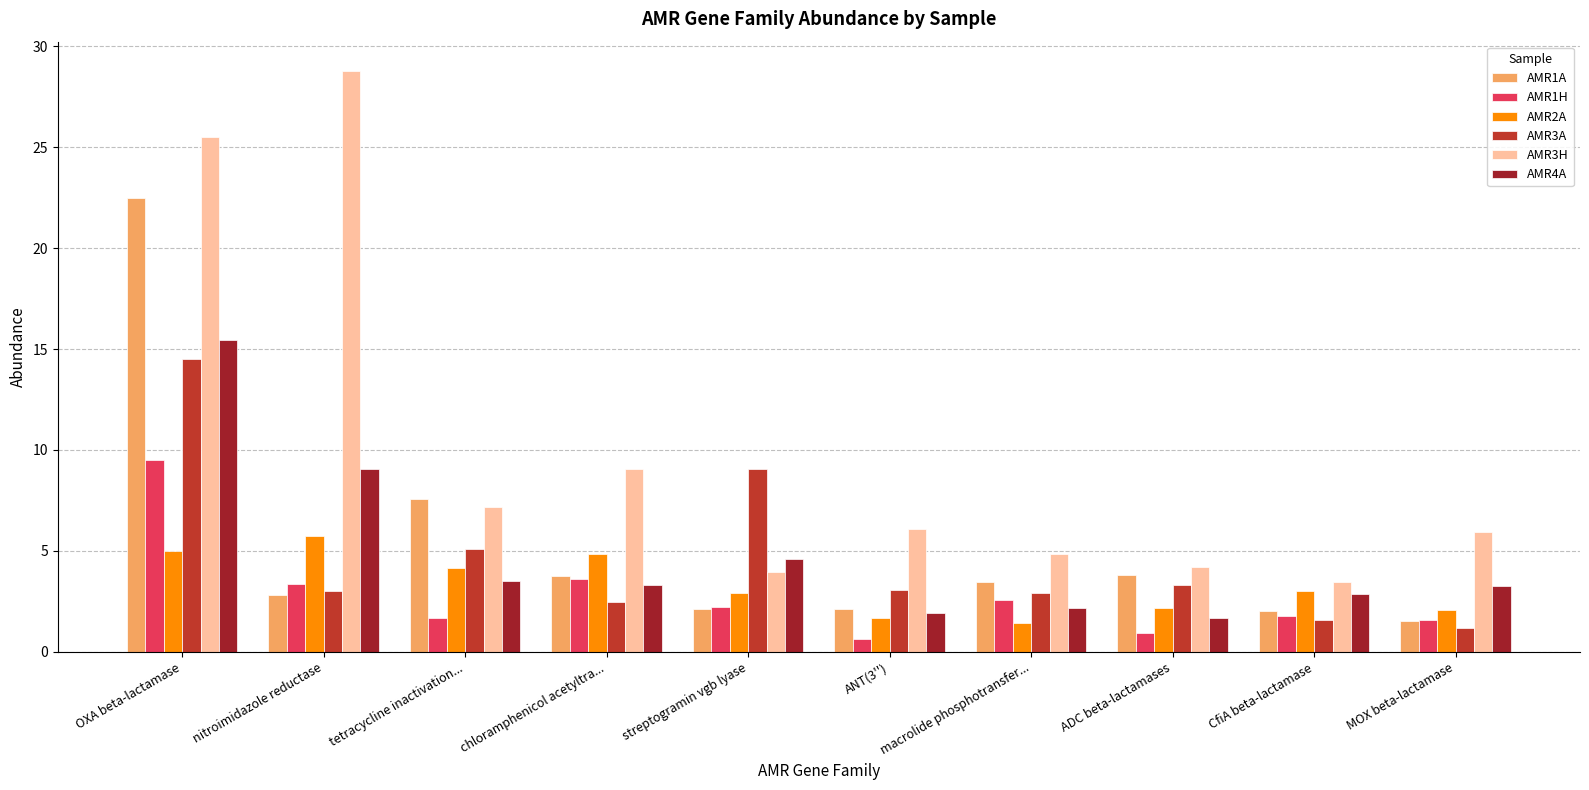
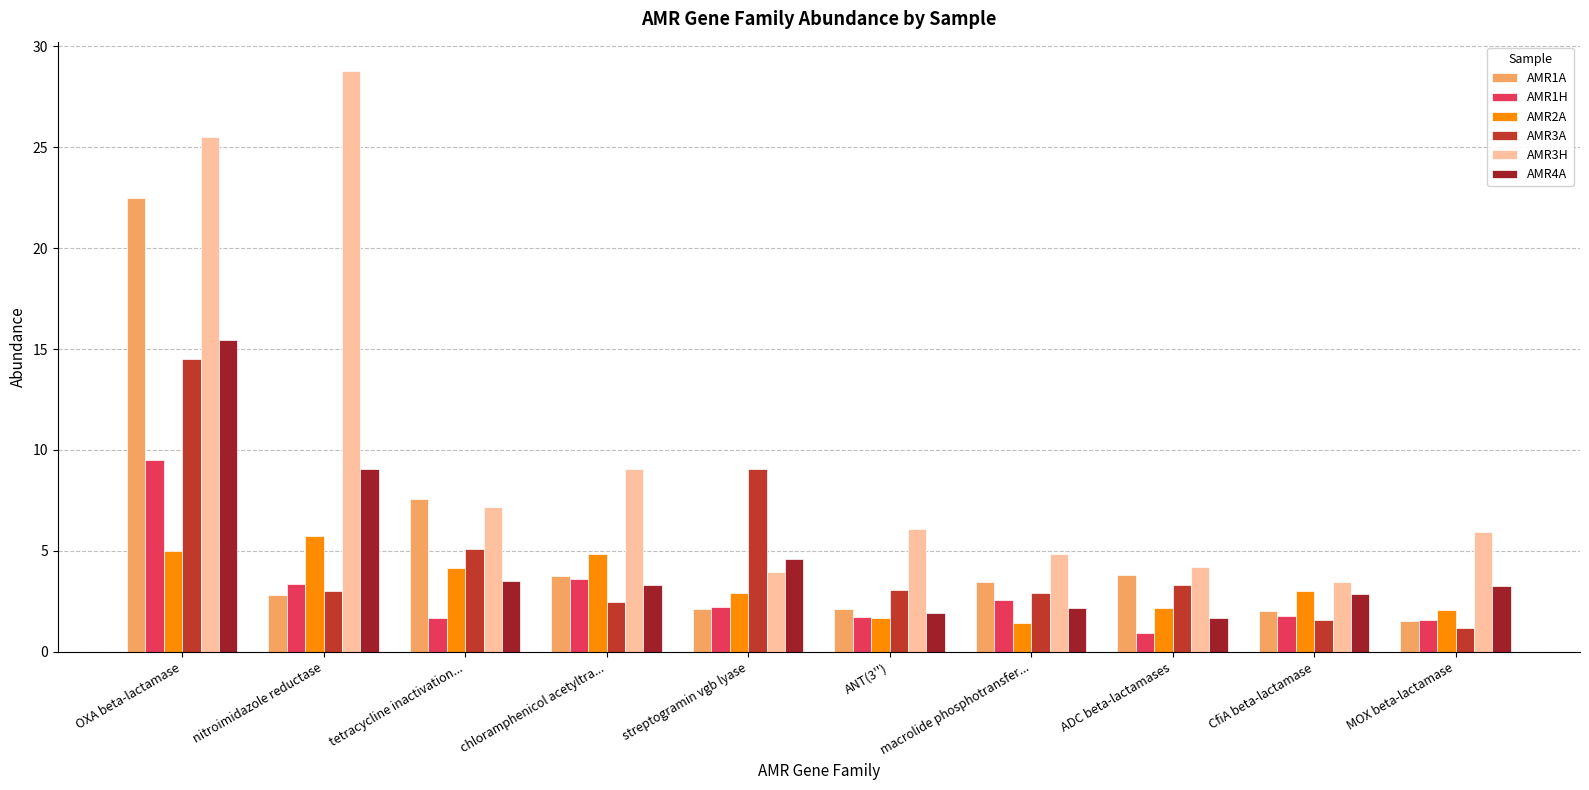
AMR1H, ANT(3''): 0.6 -> 1.7
